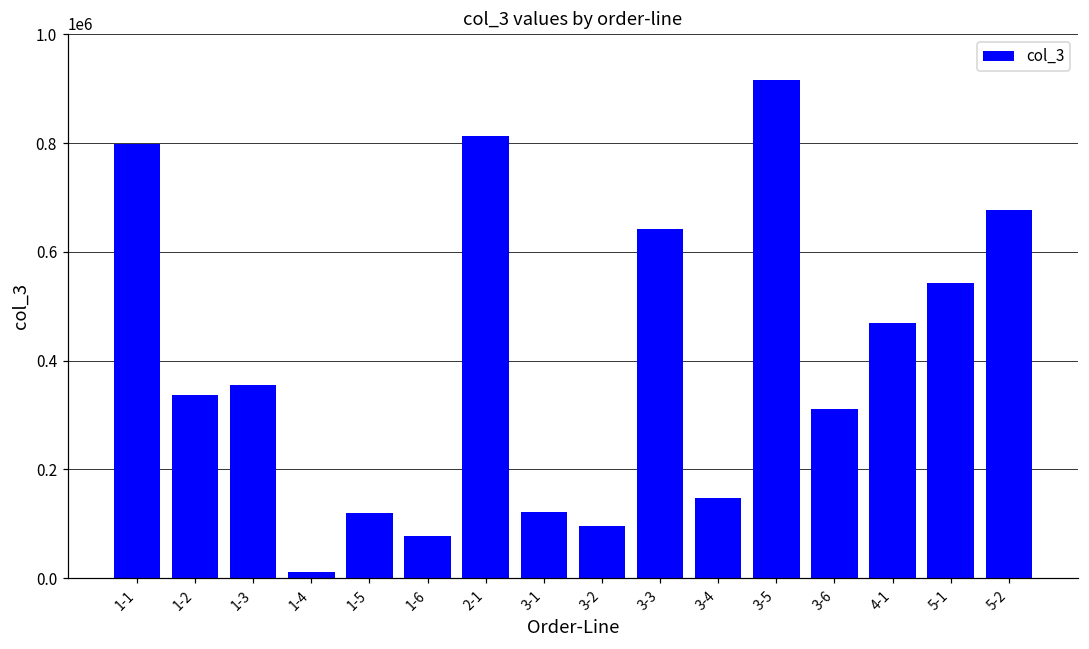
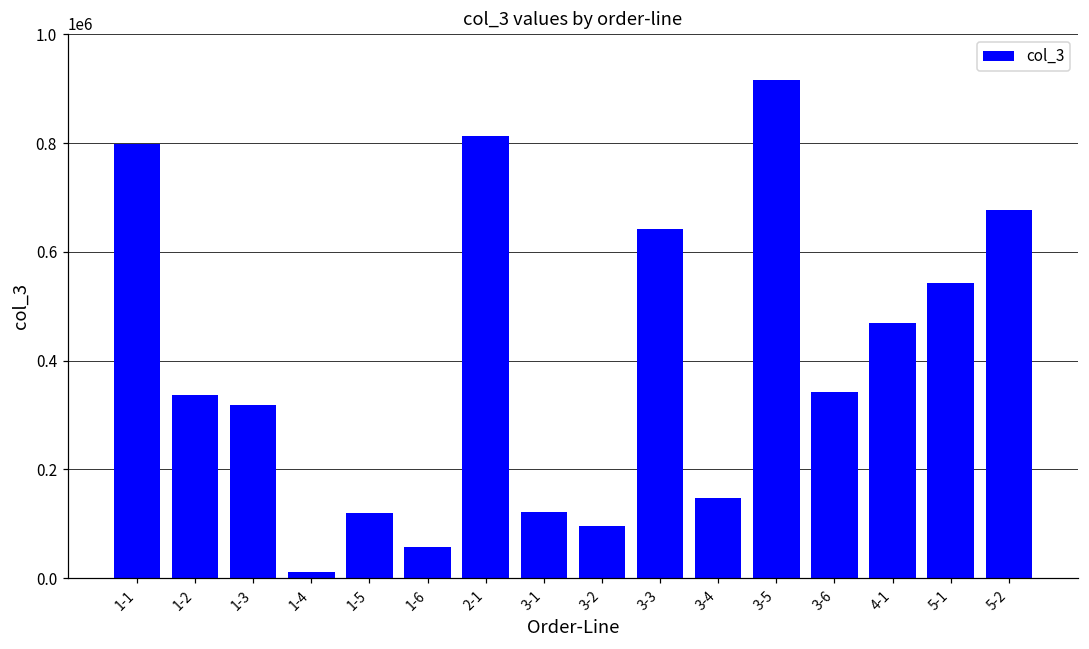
1-3: 350000 -> 320000
1-6: 80000 -> 60000
3-6: 310000 -> 340000
